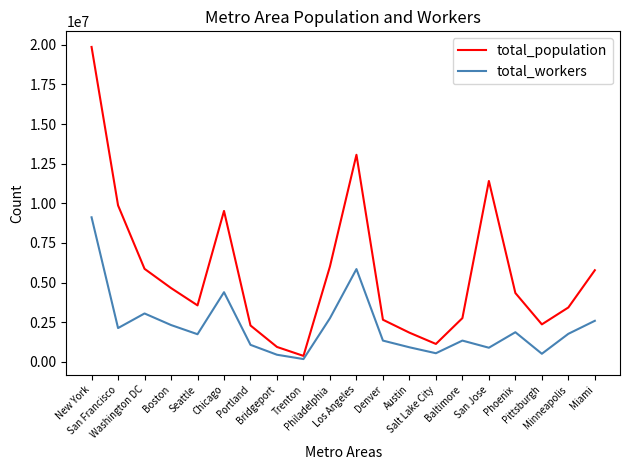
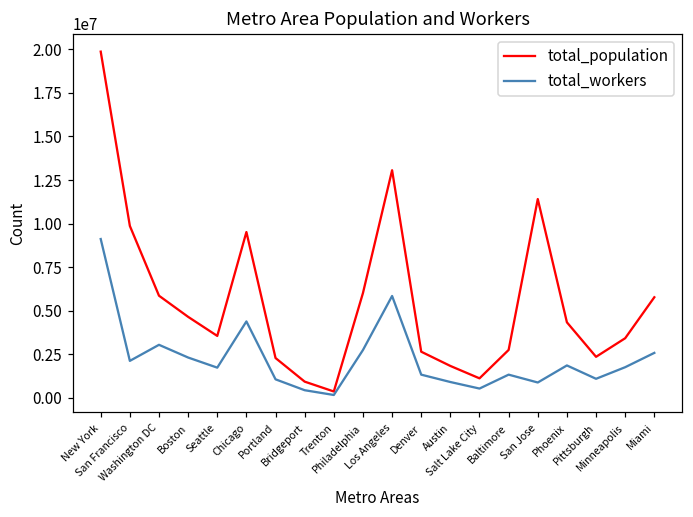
total_workers, Pittsburgh: 500000 -> 1100000
